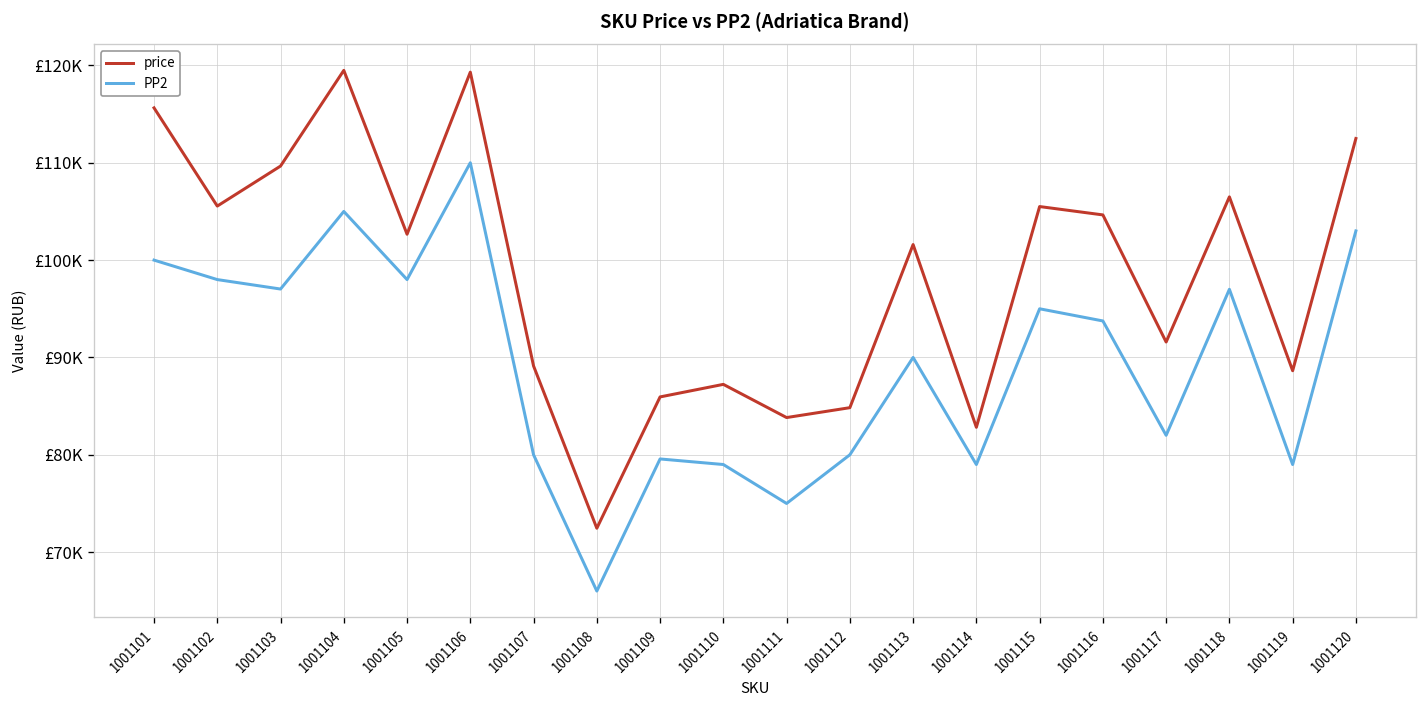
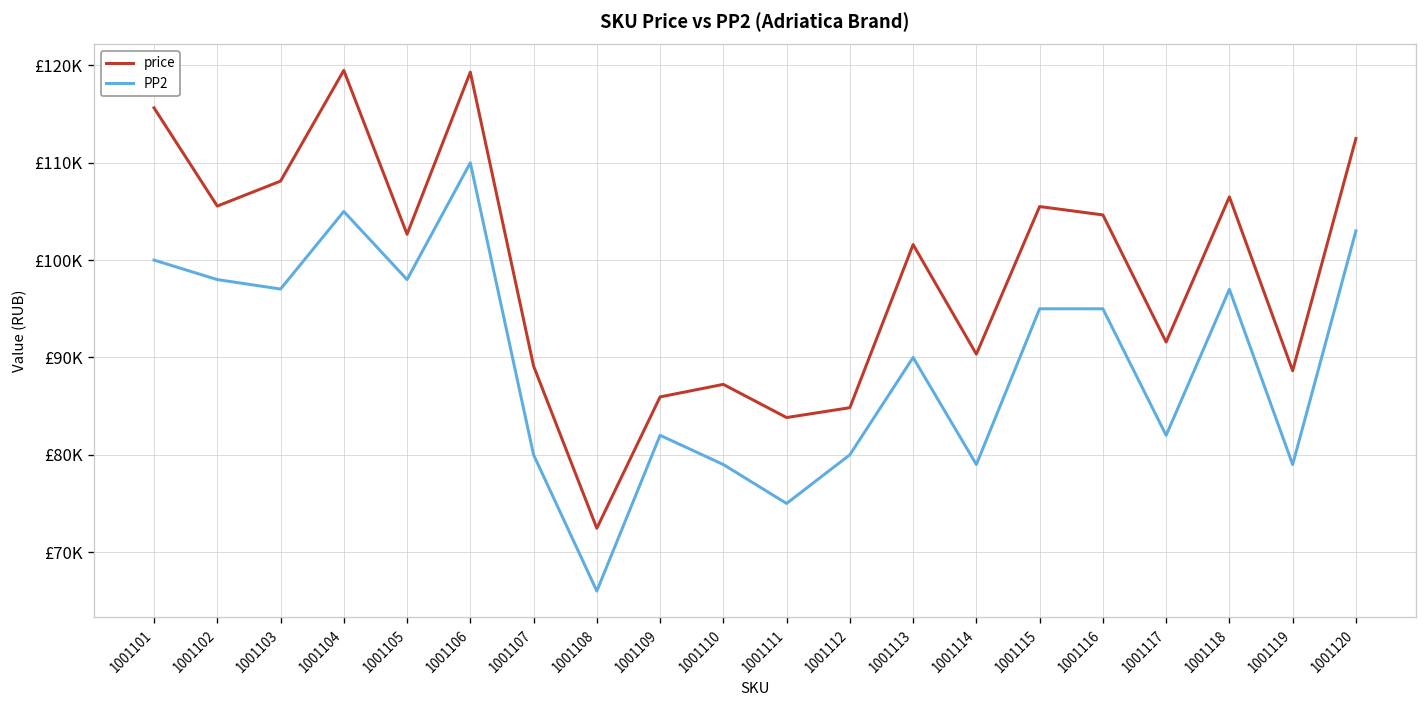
price, 1001103: £110000 -> £108000
PP2, 1001109: £80000 -> £82000
price, 1001114: £83000 -> £90000
PP2, 1001116: £94000 -> £95000
